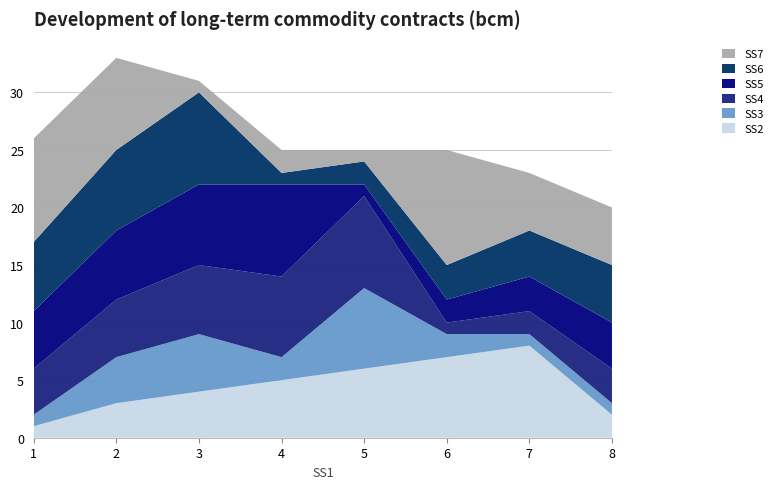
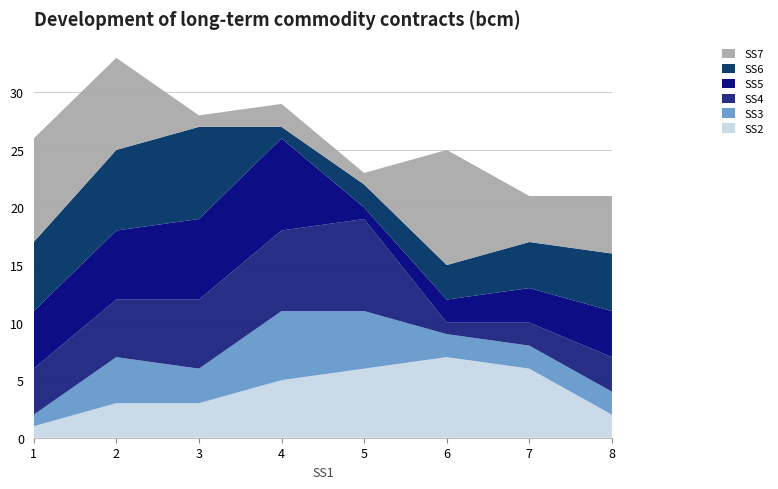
SS2, 3: 4 -> 3
SS3, 3: 5 -> 3
SS3, 4: 2 -> 6
SS3, 5: 7 -> 5
SS2, 7: 8 -> 6
SS3, 7: 1 -> 2
SS7, 7: 5 -> 4
SS3, 8: 1 -> 2
